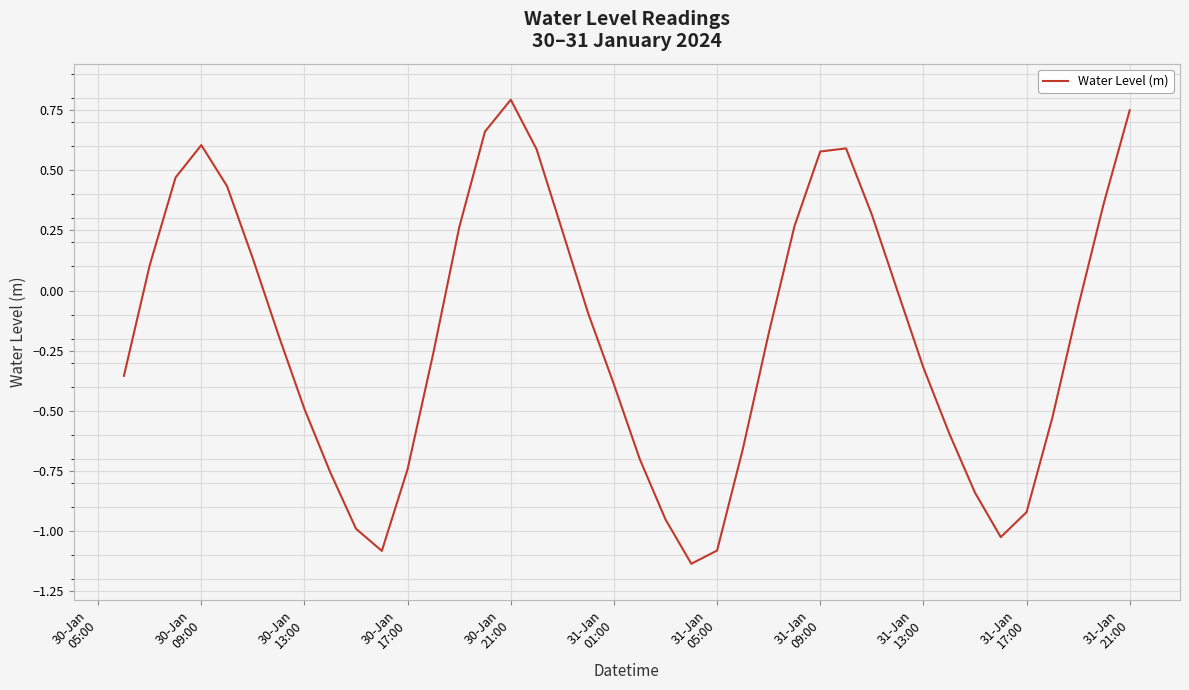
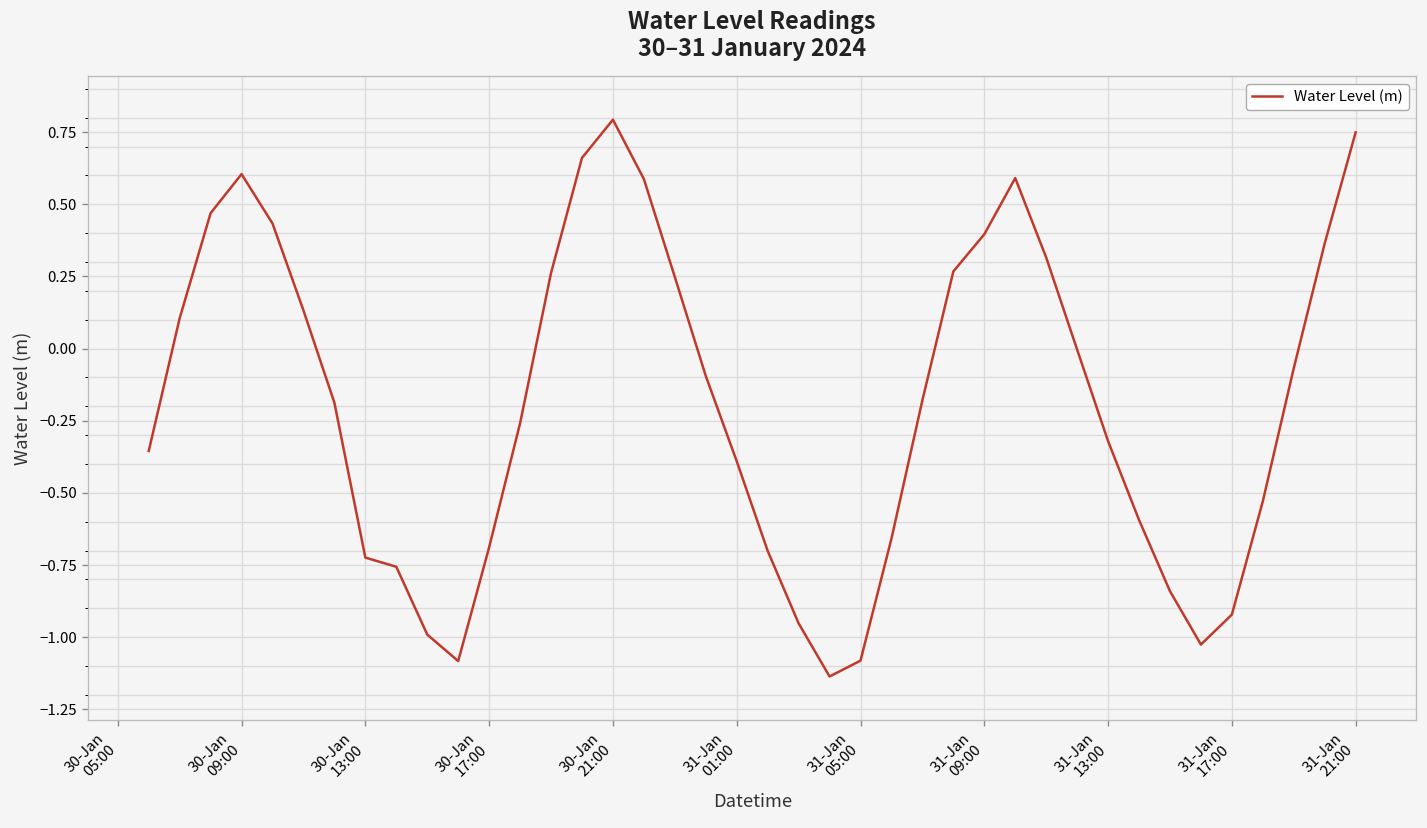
30-Jan 13:00: -0.49 -> -0.72
30-Jan 17:00: -0.74 -> -0.69
31-Jan 09:00: 0.58 -> 0.40
